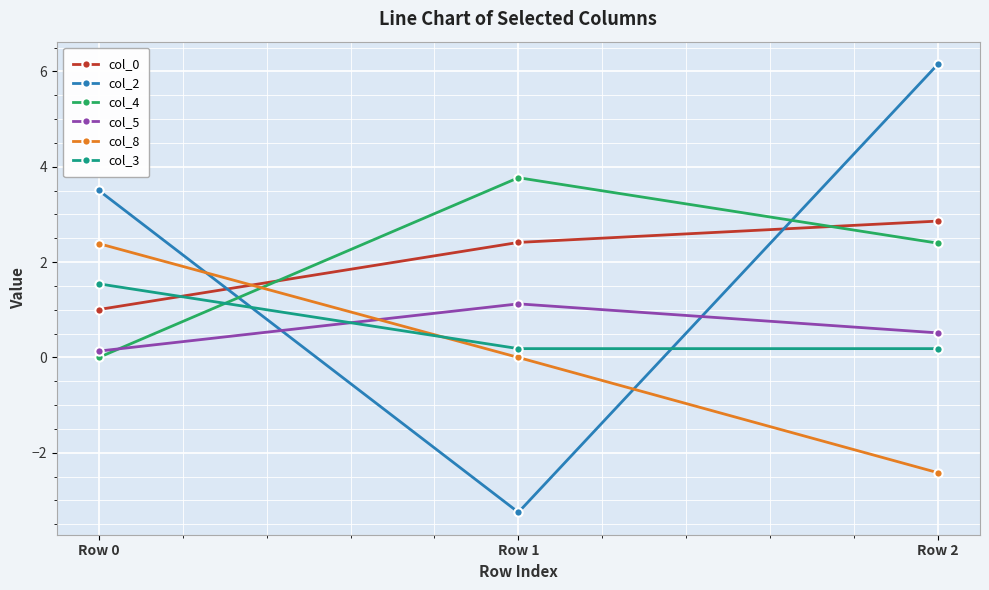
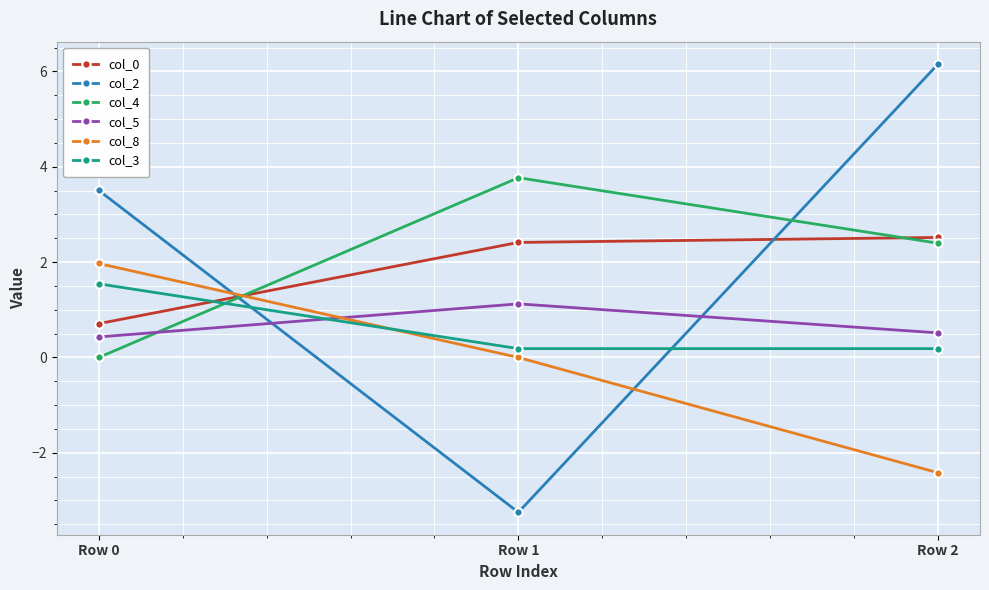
col_0, Row 0: 1.0 -> 0.7
col_5, Row 0: 0.1 -> 0.4
col_8, Row 0: 2.4 -> 2.0
col_0, Row 2: 2.9 -> 2.5
